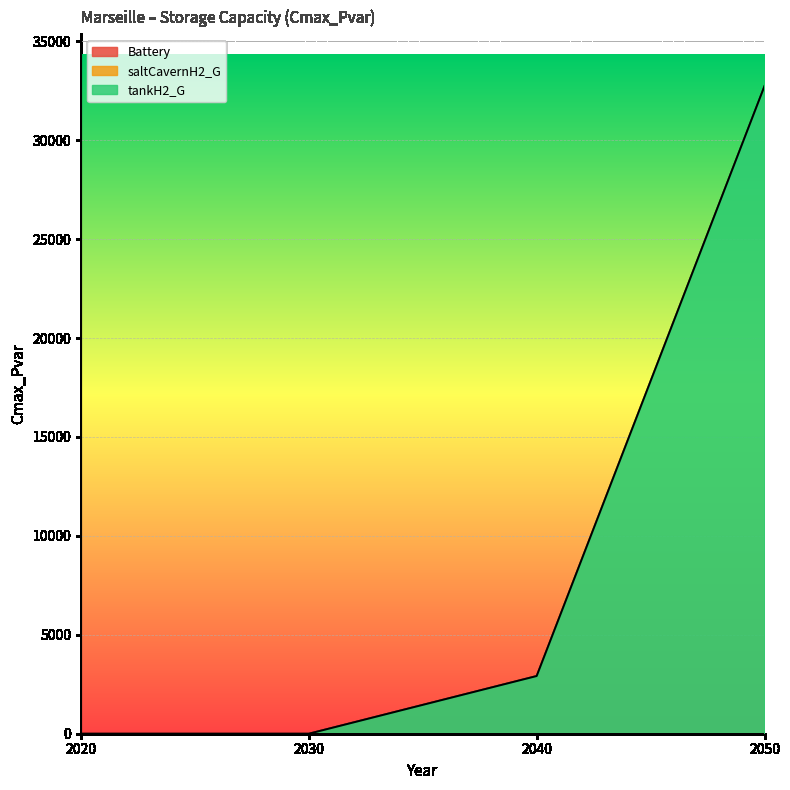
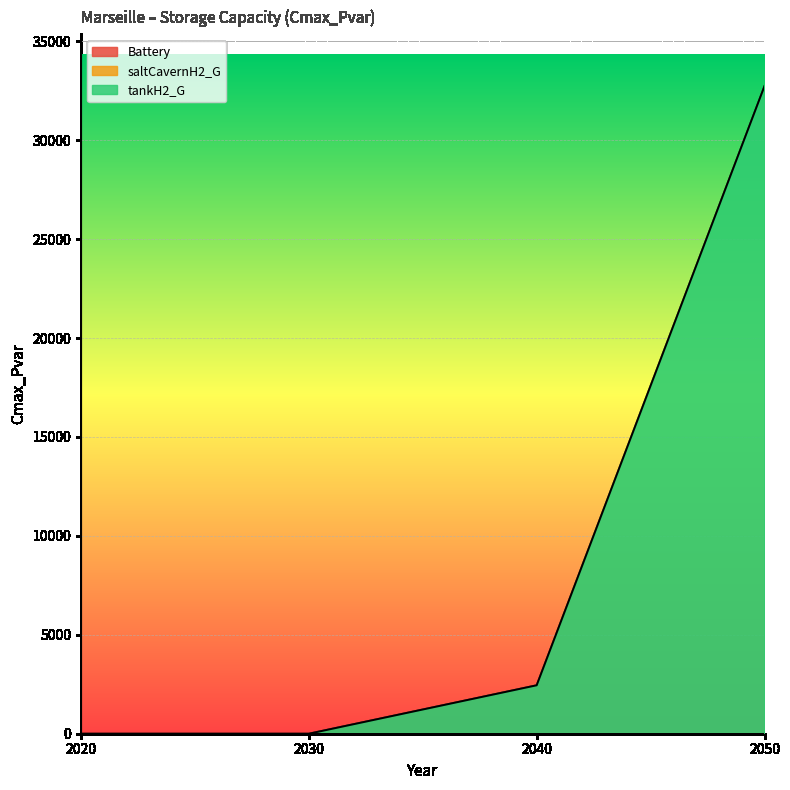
tankH2_G, 2040: 2900 -> 2400
